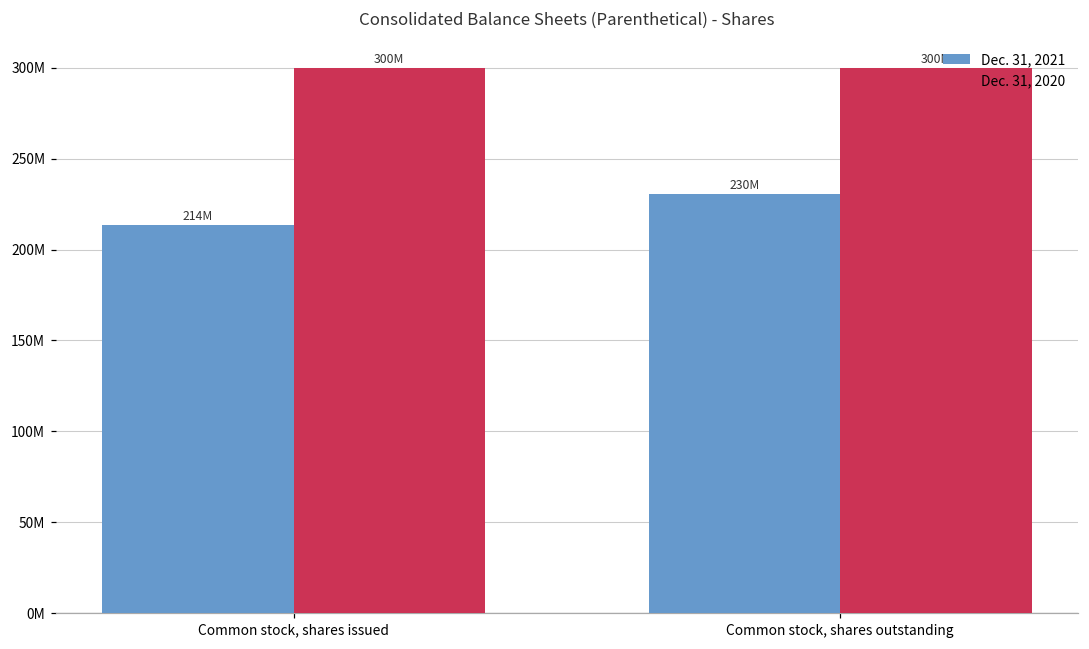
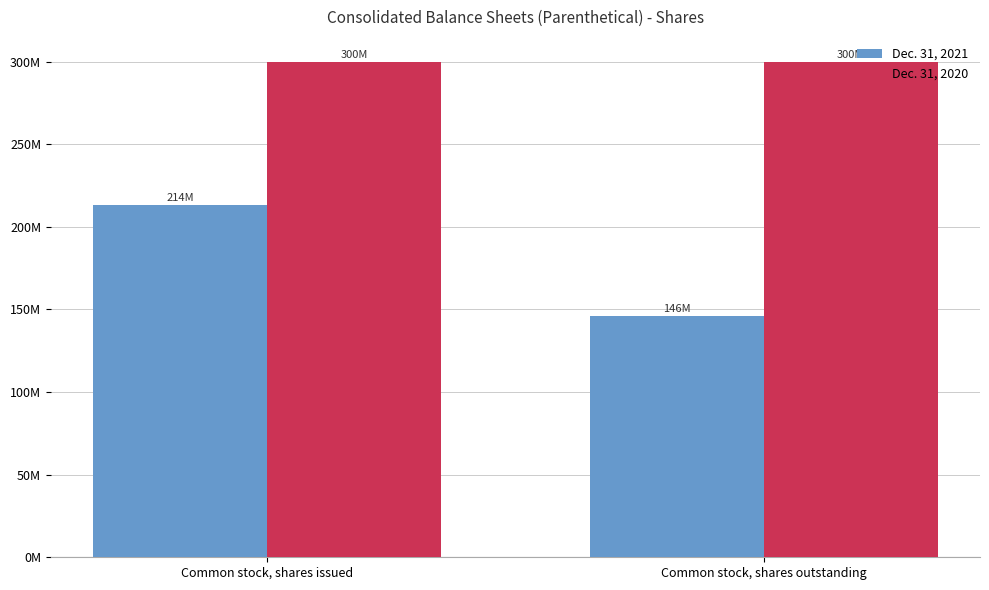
Dec. 31, 2021, Common stock, shares outstanding: 230M -> 146M
